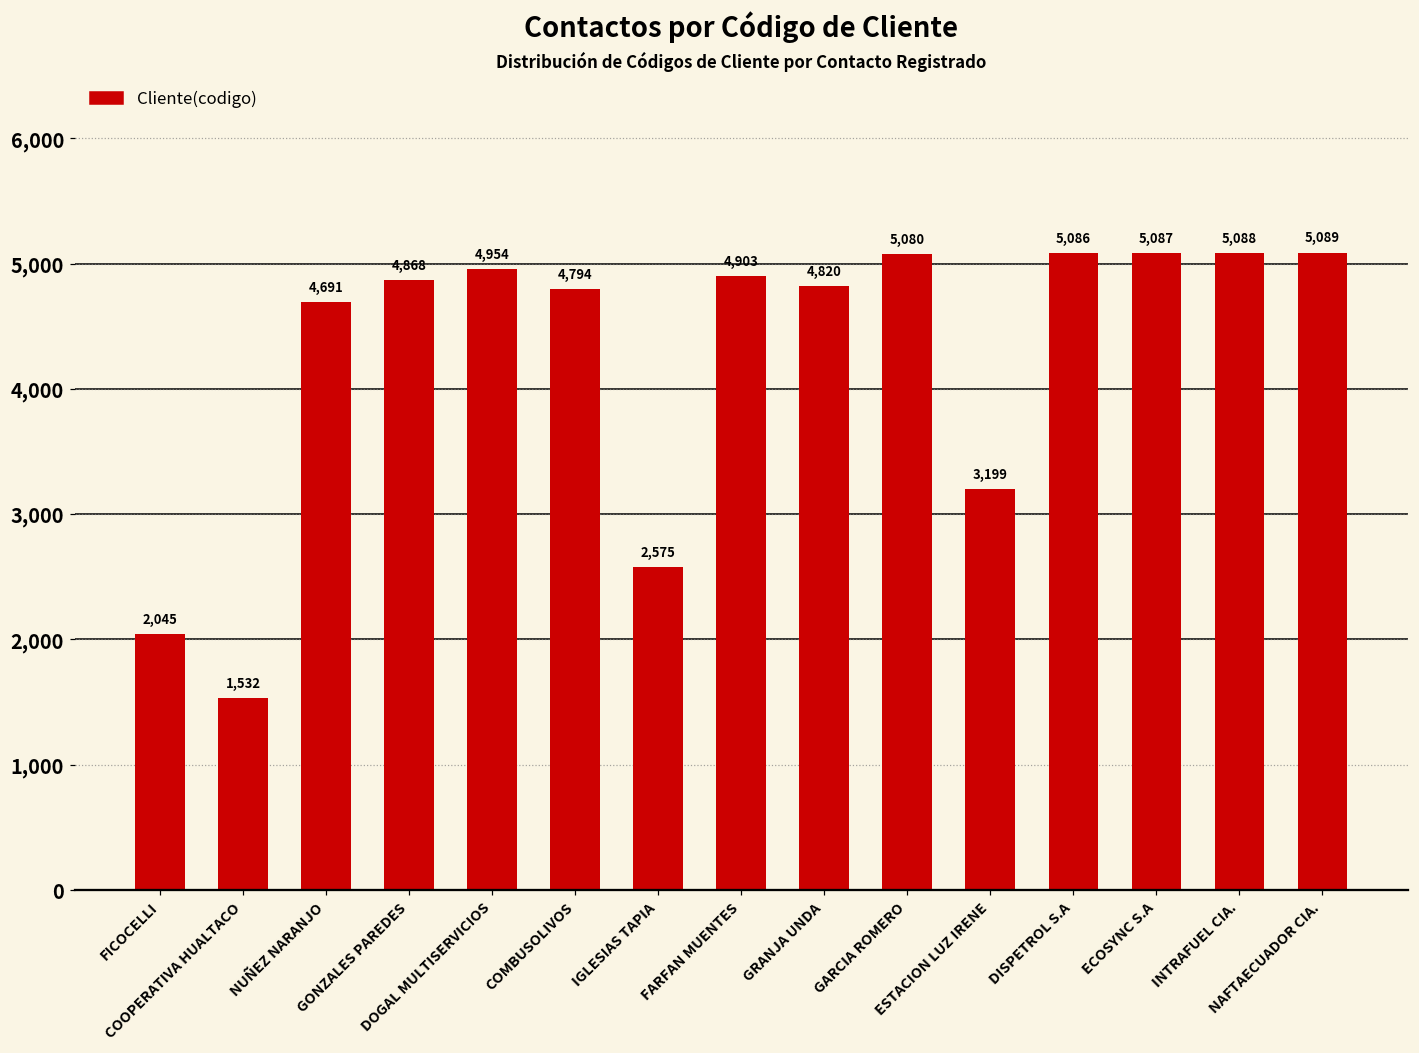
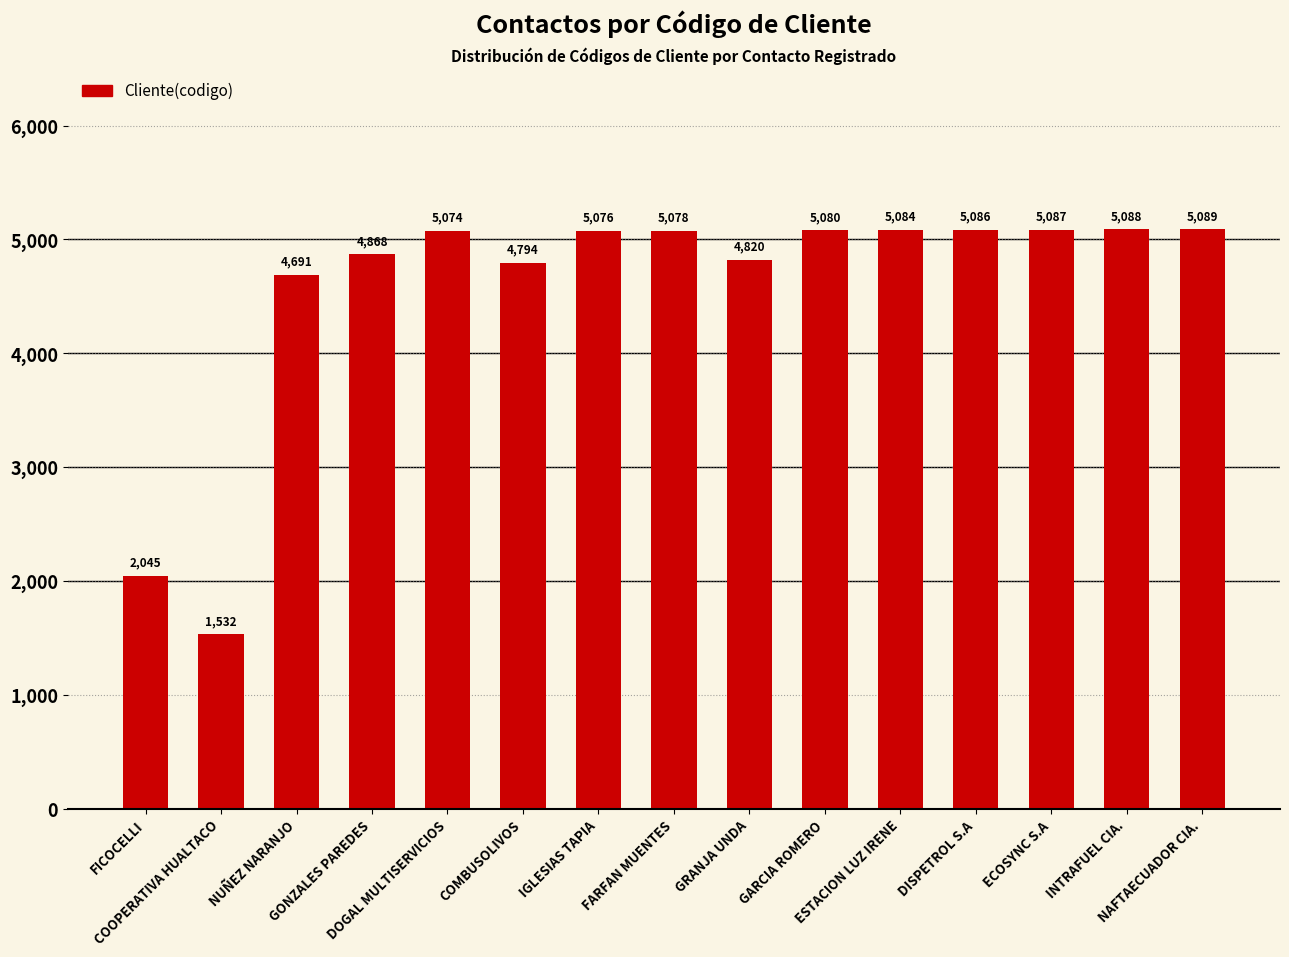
DOGAL MULTISERVICIOS: 4,954 -> 5,074
IGLESIAS TAPIA: 2,575 -> 5,076
FARFAN MUENTES: 4,903 -> 5,078
ESTACION LUZ IRENE: 3,199 -> 5,084
